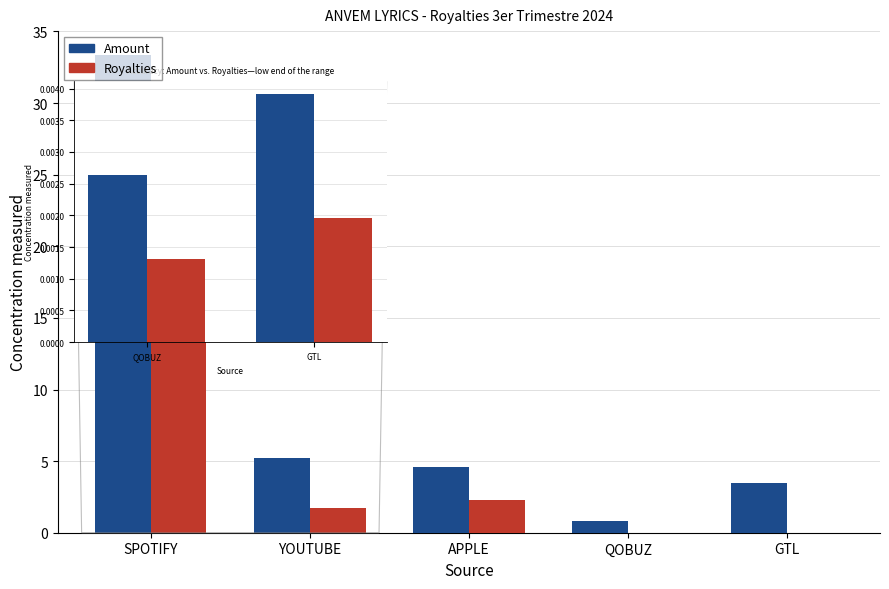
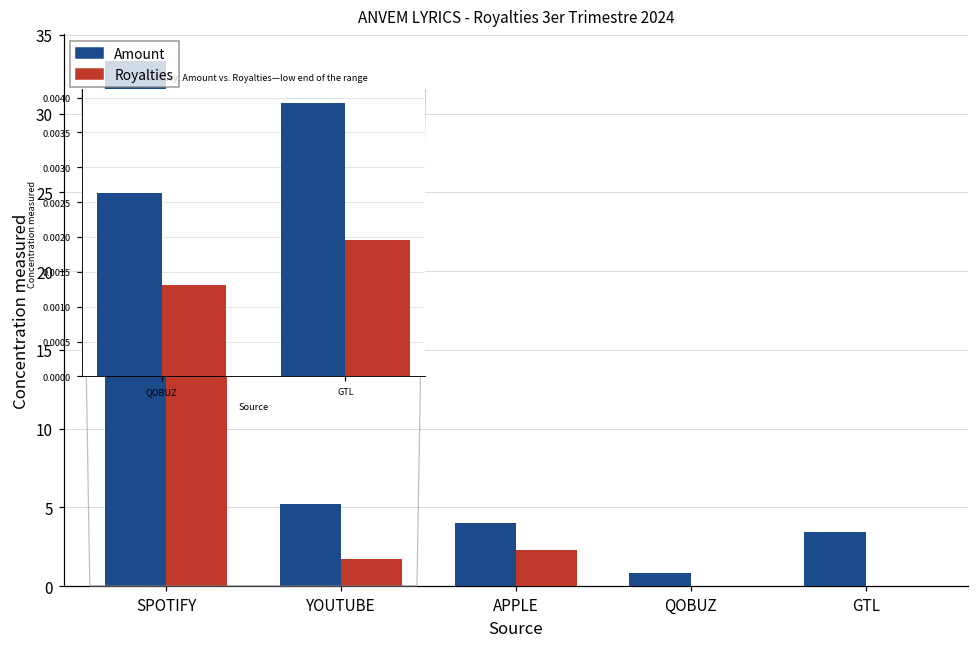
Amount, APPLE: 4.6 -> 4.0
